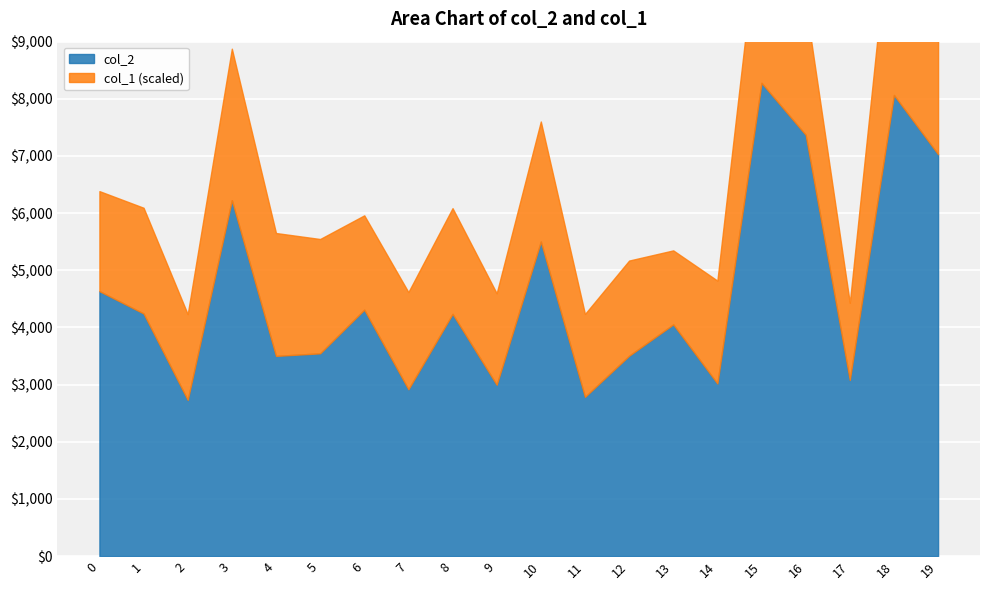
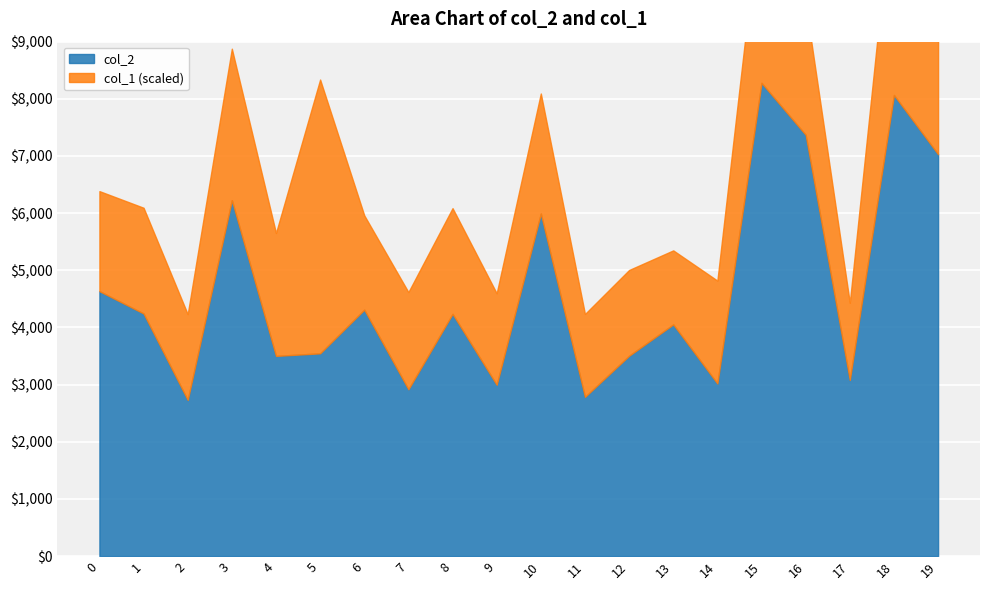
col_1 (scaled), 5: $2,000 -> $4,800
col_2, 10: $5,500 -> $6,000
col_1 (scaled), 12: $1,700 -> $1,500
